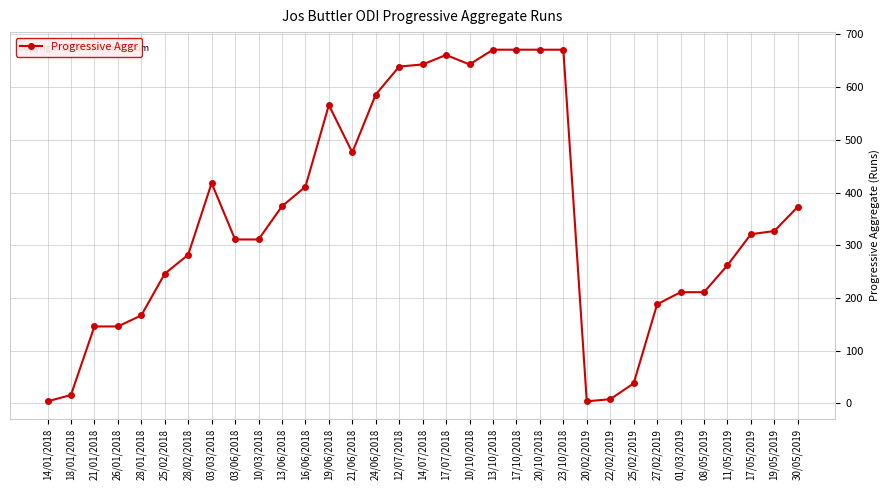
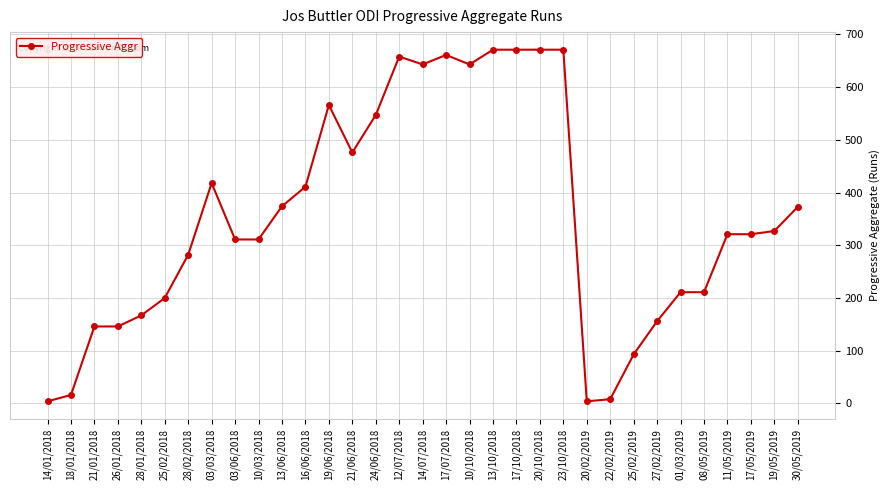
25/02/2018: 250 -> 200
24/06/2018: 590 -> 550
12/07/2018: 640 -> 660
25/02/2019: 40 -> 90
27/02/2019: 190 -> 160
11/05/2019: 260 -> 320
